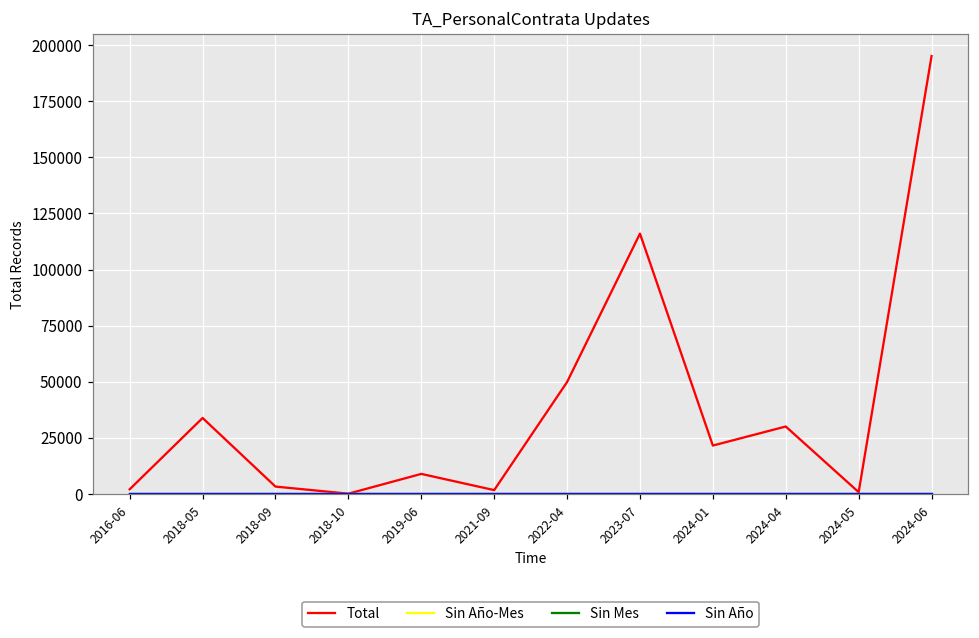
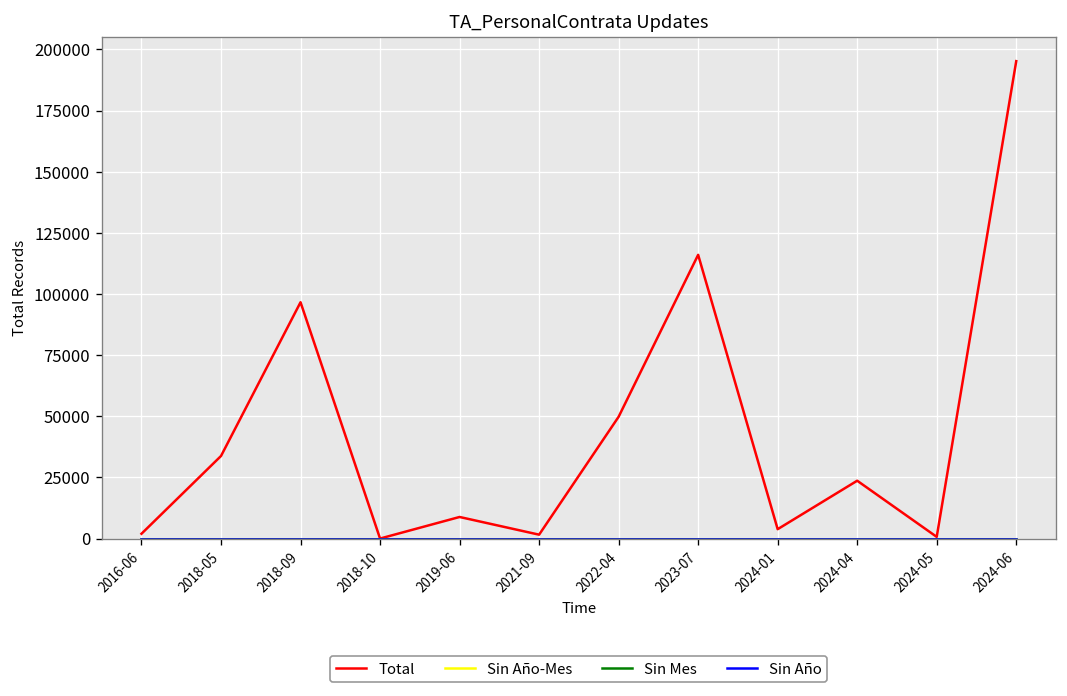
Total, 2018-09: 3000 -> 97000
Total, 2024-01: 21000 -> 4000
Total, 2024-04: 30000 -> 24000
